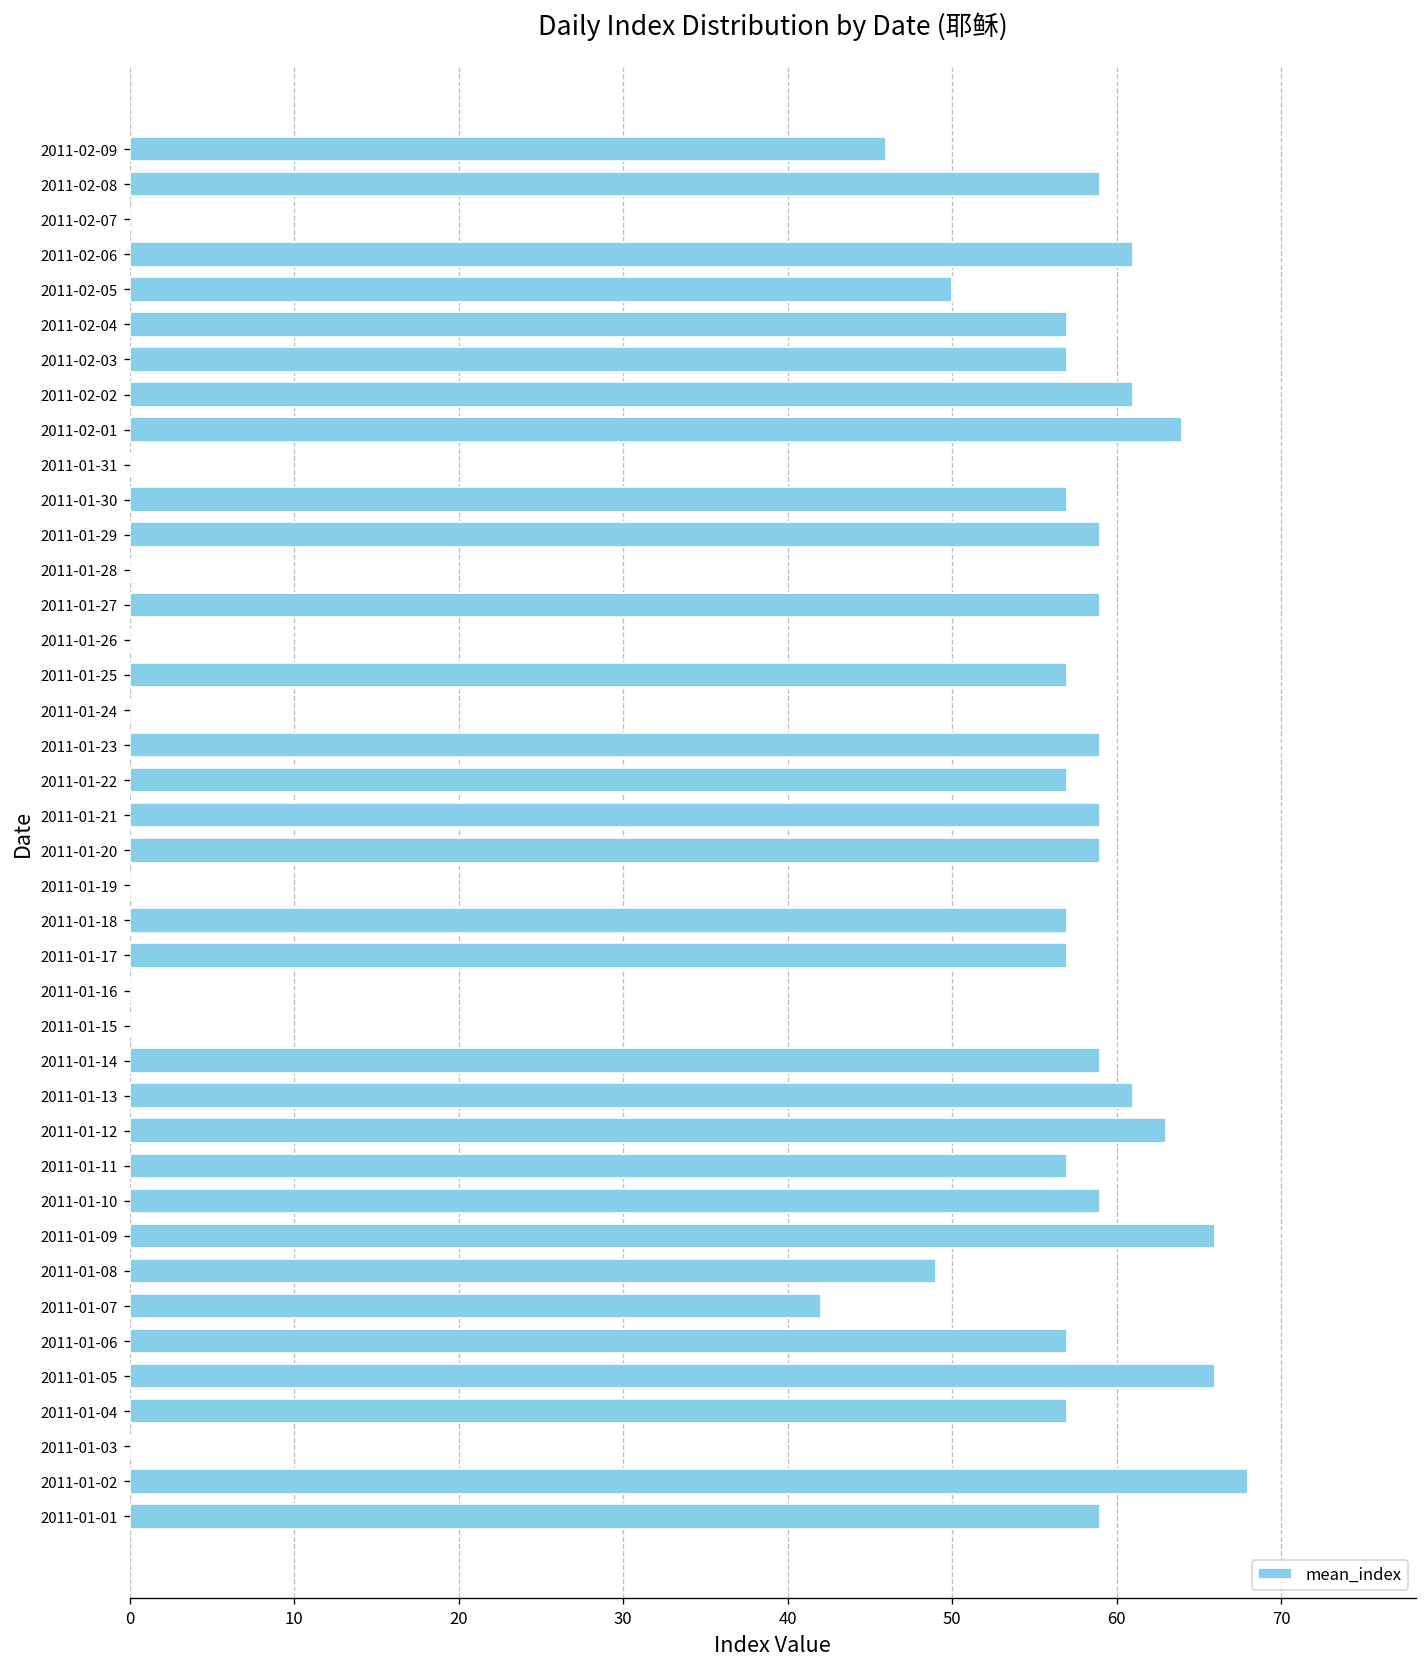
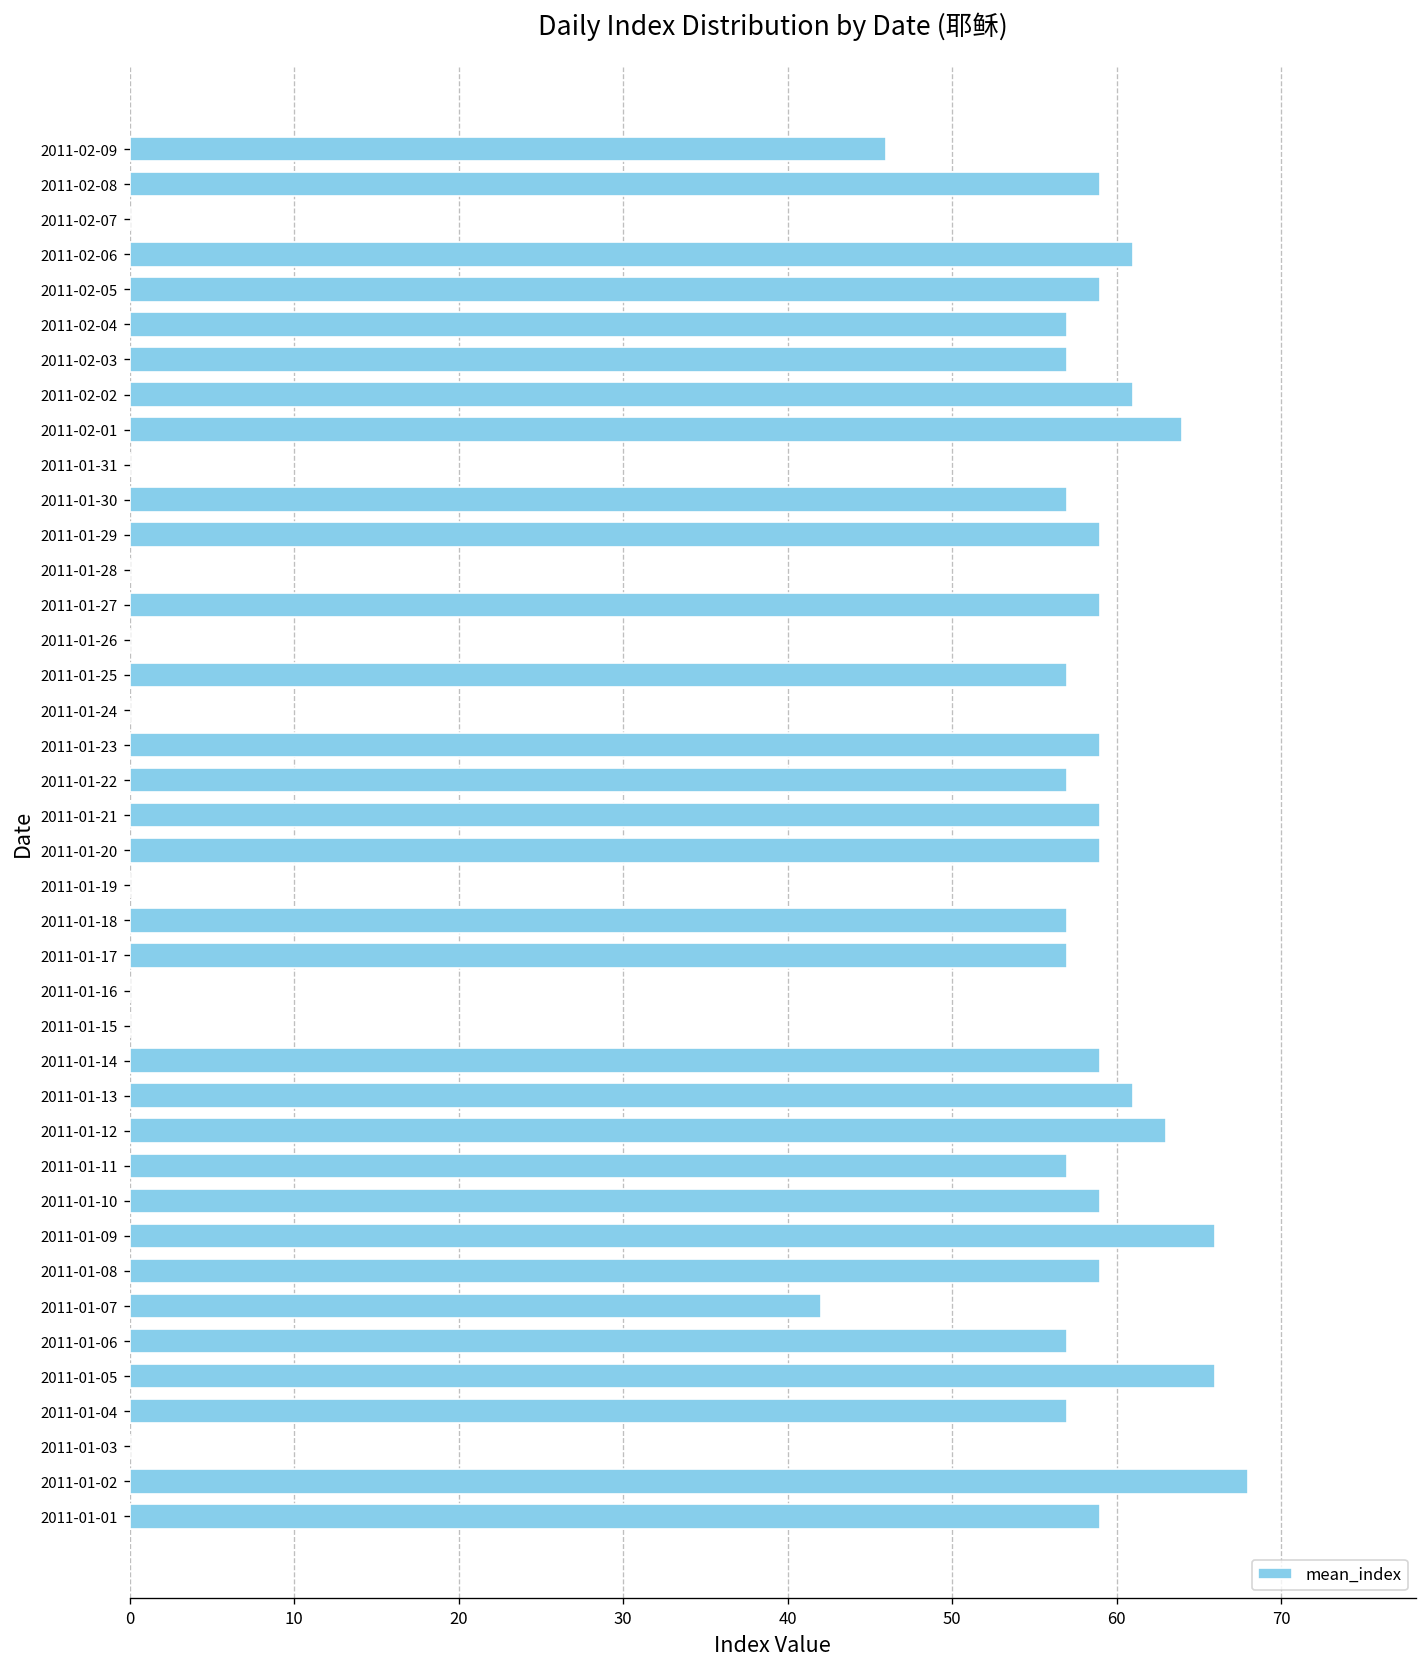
2011-02-05: 50 -> 59
2011-01-08: 49 -> 59
